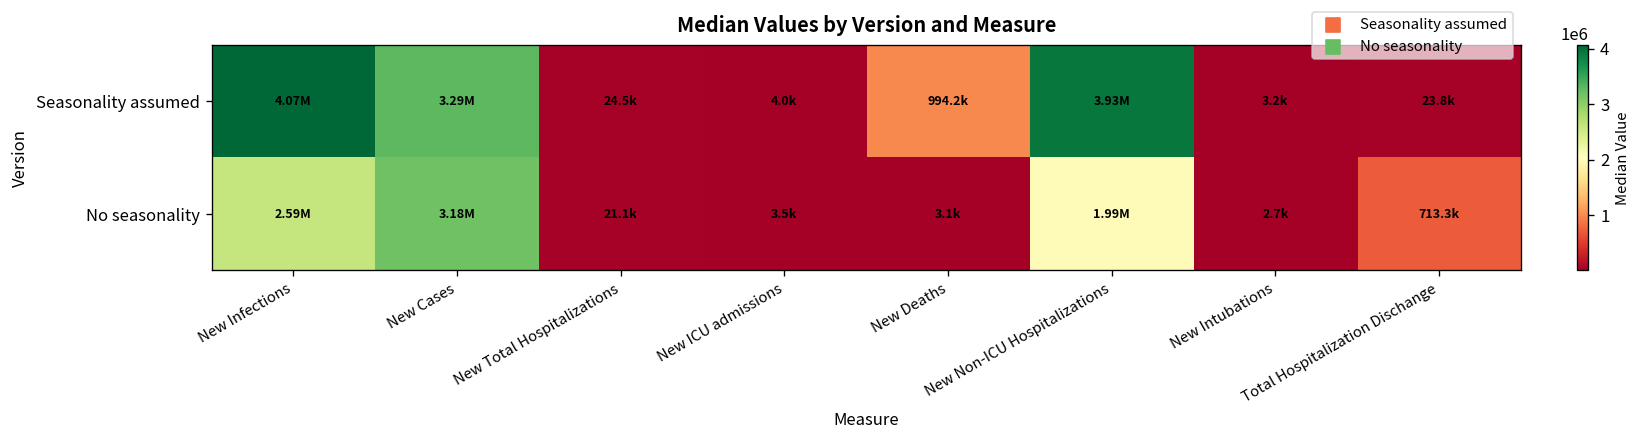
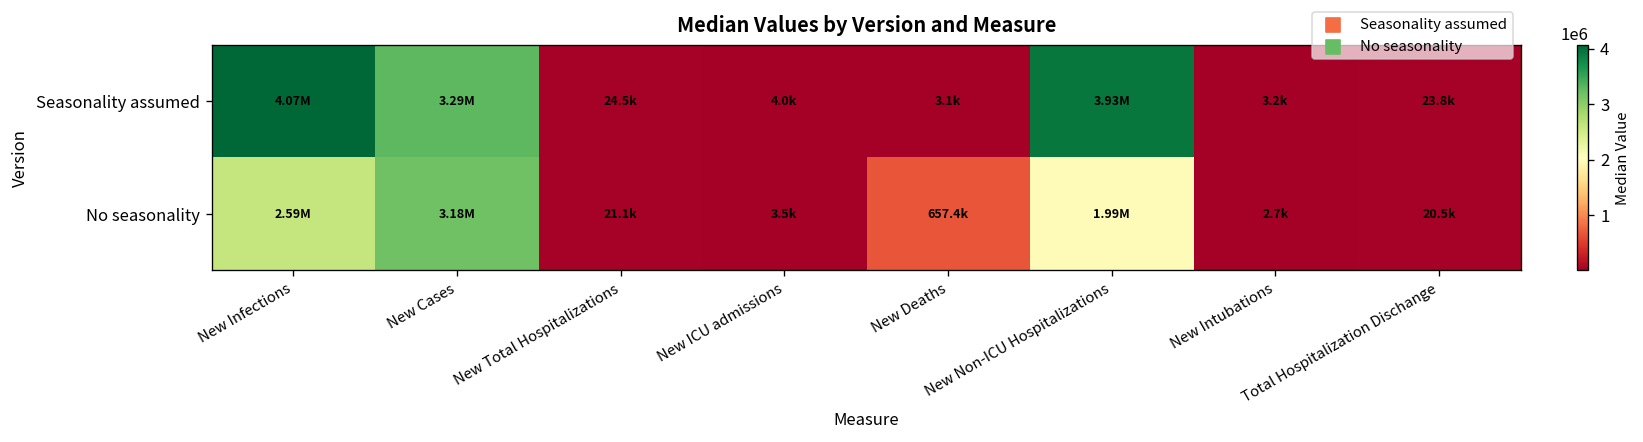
Seasonality assumed, New Deaths: 994.2k -> 3.1k
No seasonality, New Deaths: 3.1k -> 657.4k
No seasonality, Total Hospitalization Dischange: 713.3k -> 20.5k
